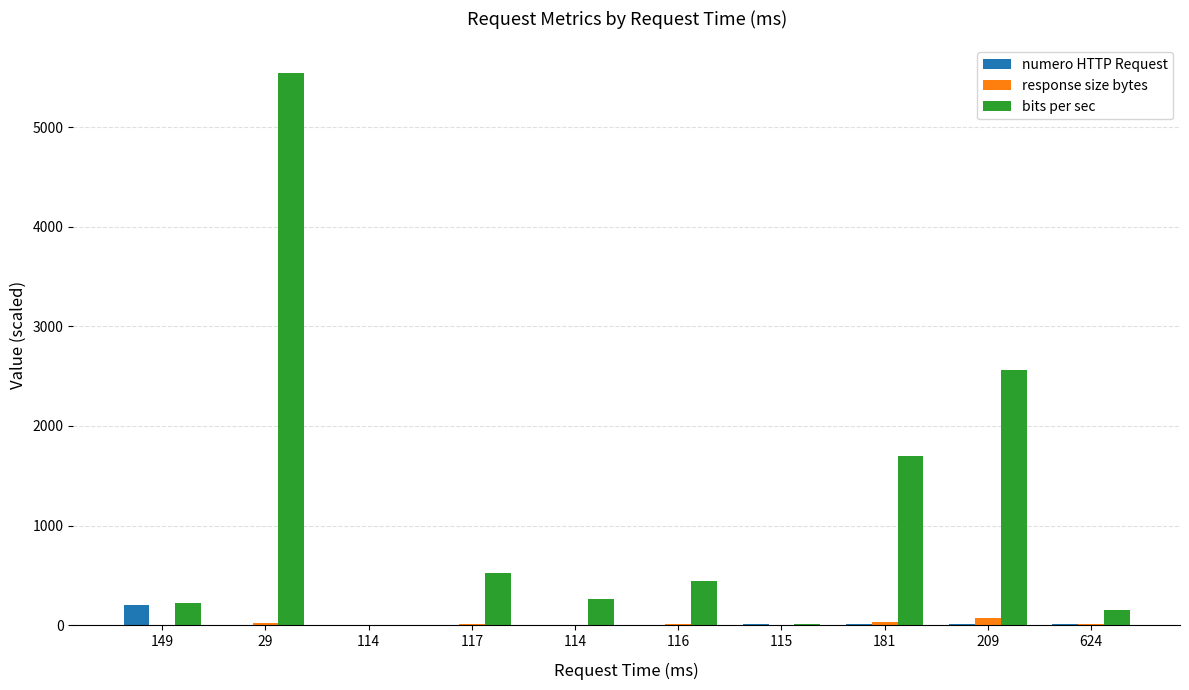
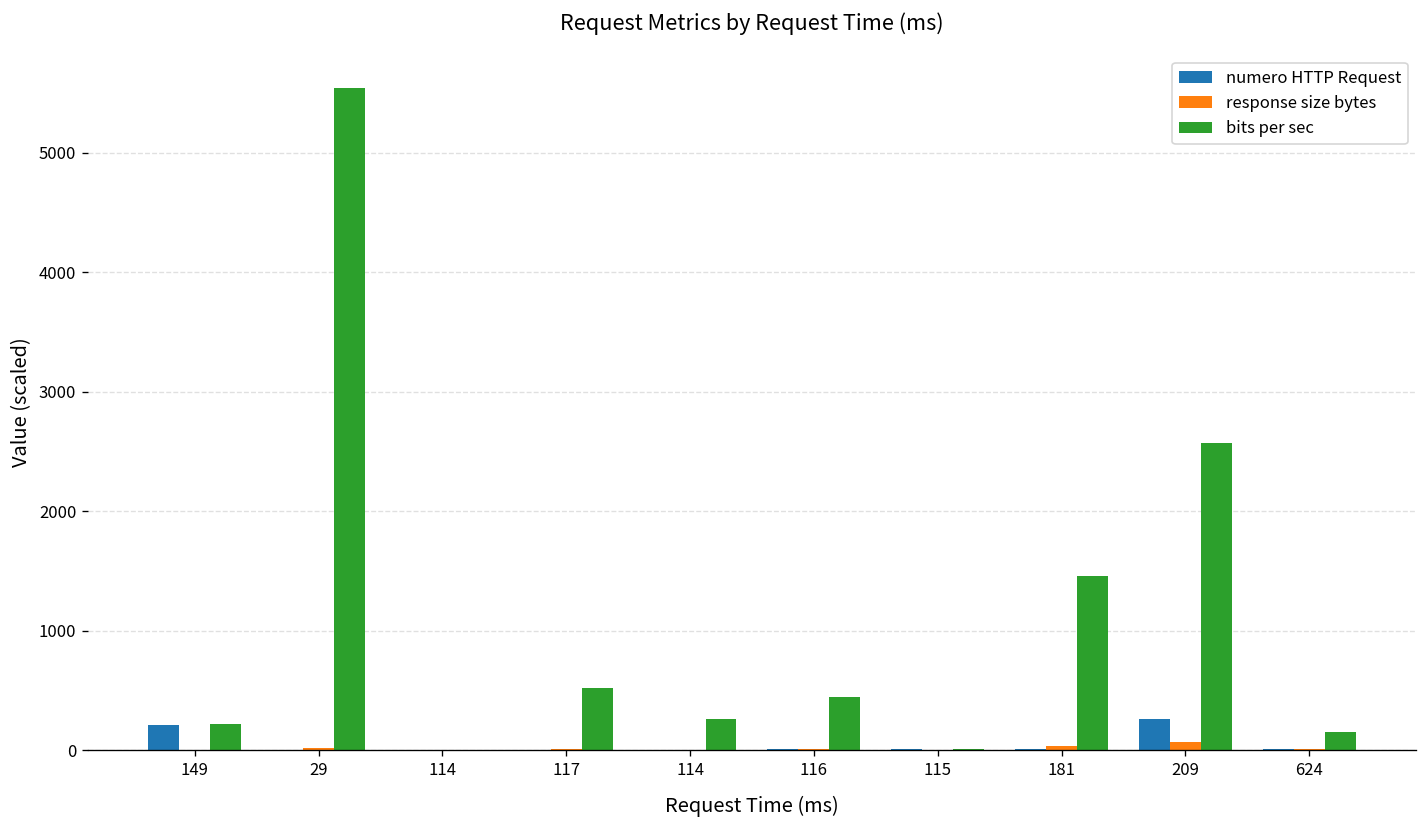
bits per sec, 181: 1700 -> 1500
numero HTTP Request, 209: 0 -> 300
